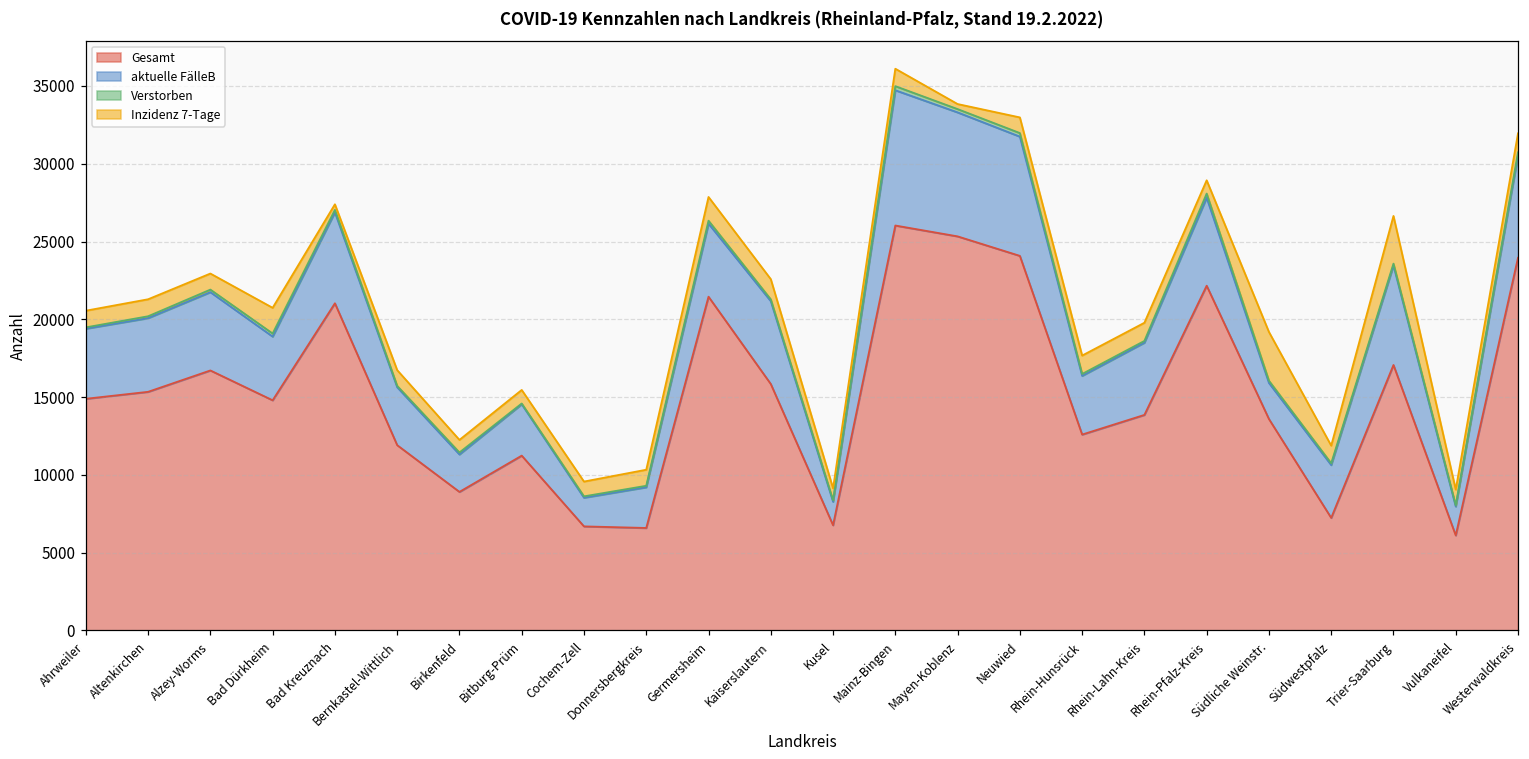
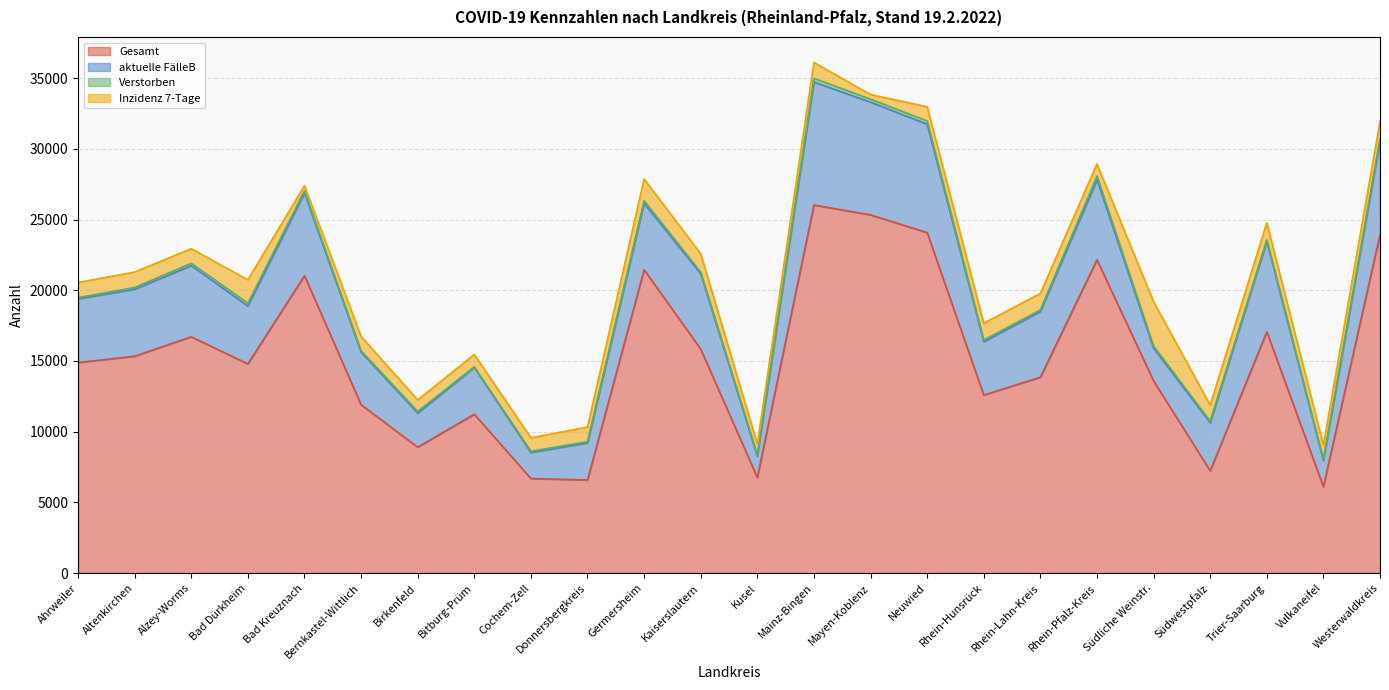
Inzidenz 7-Tage, Trier-Saarburg: 3100 -> 1200
